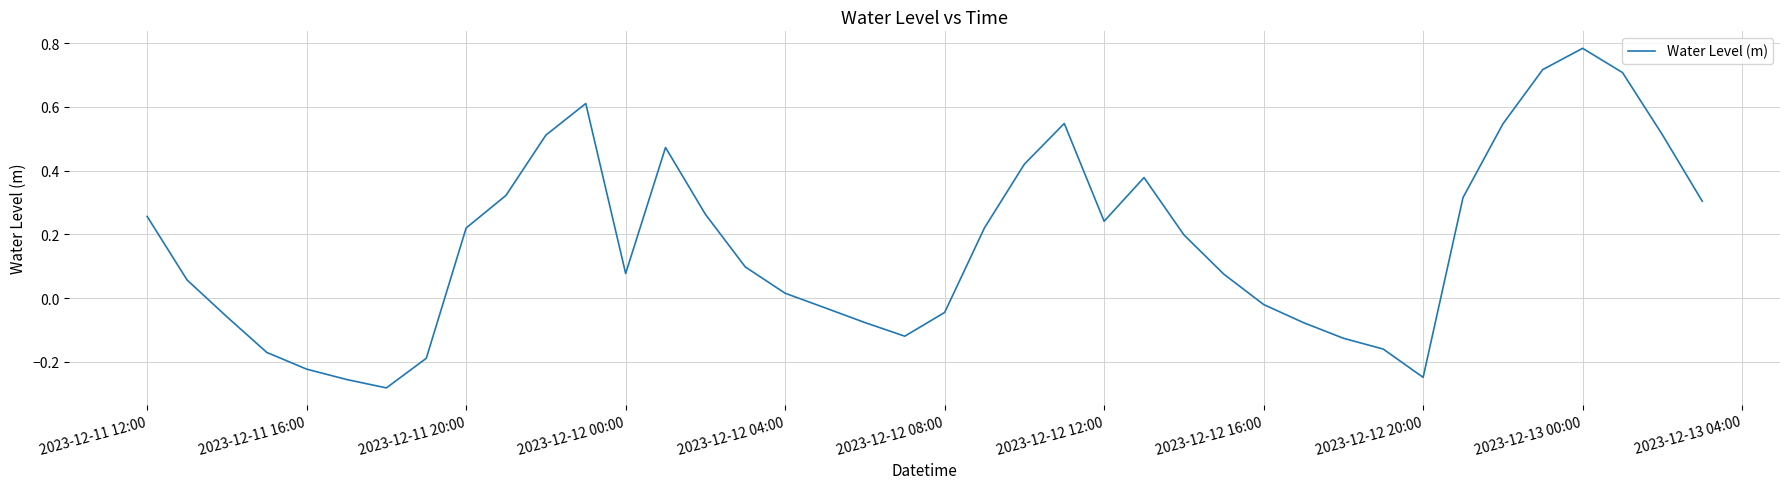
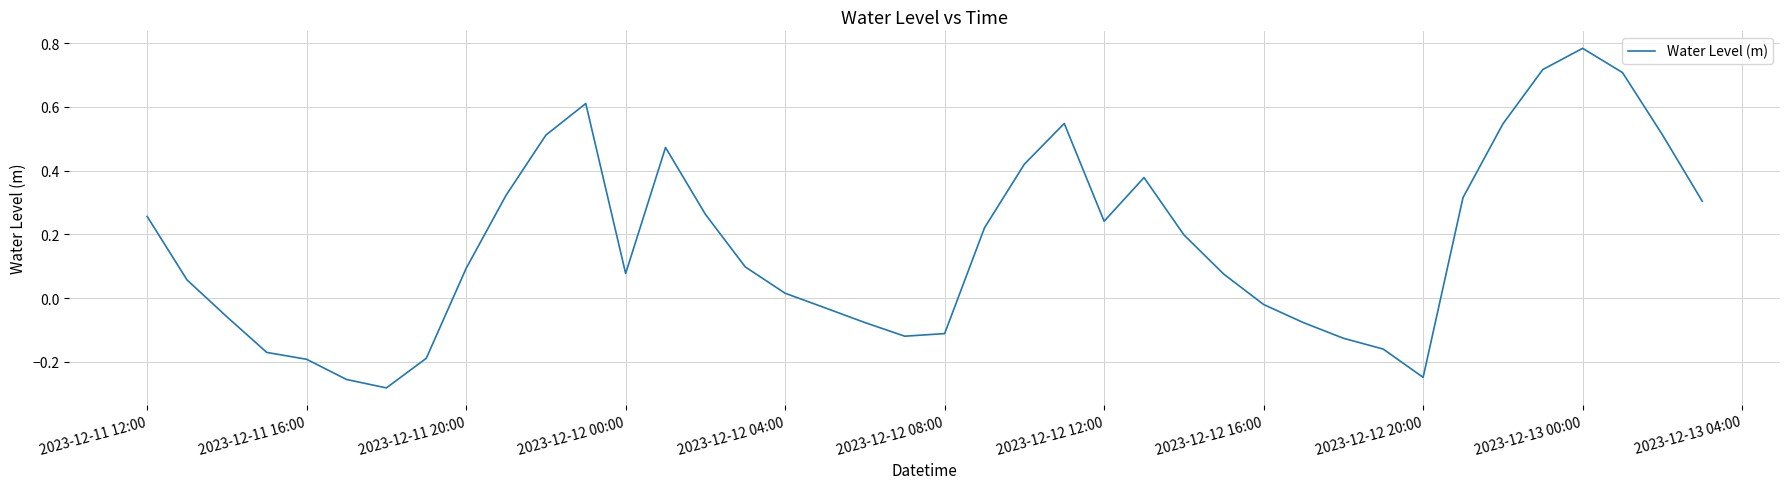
2023-12-11 16:00: -0.22 -> -0.19
2023-12-11 20:00: 0.22 -> 0.09
2023-12-12 08:00: -0.05 -> -0.11
